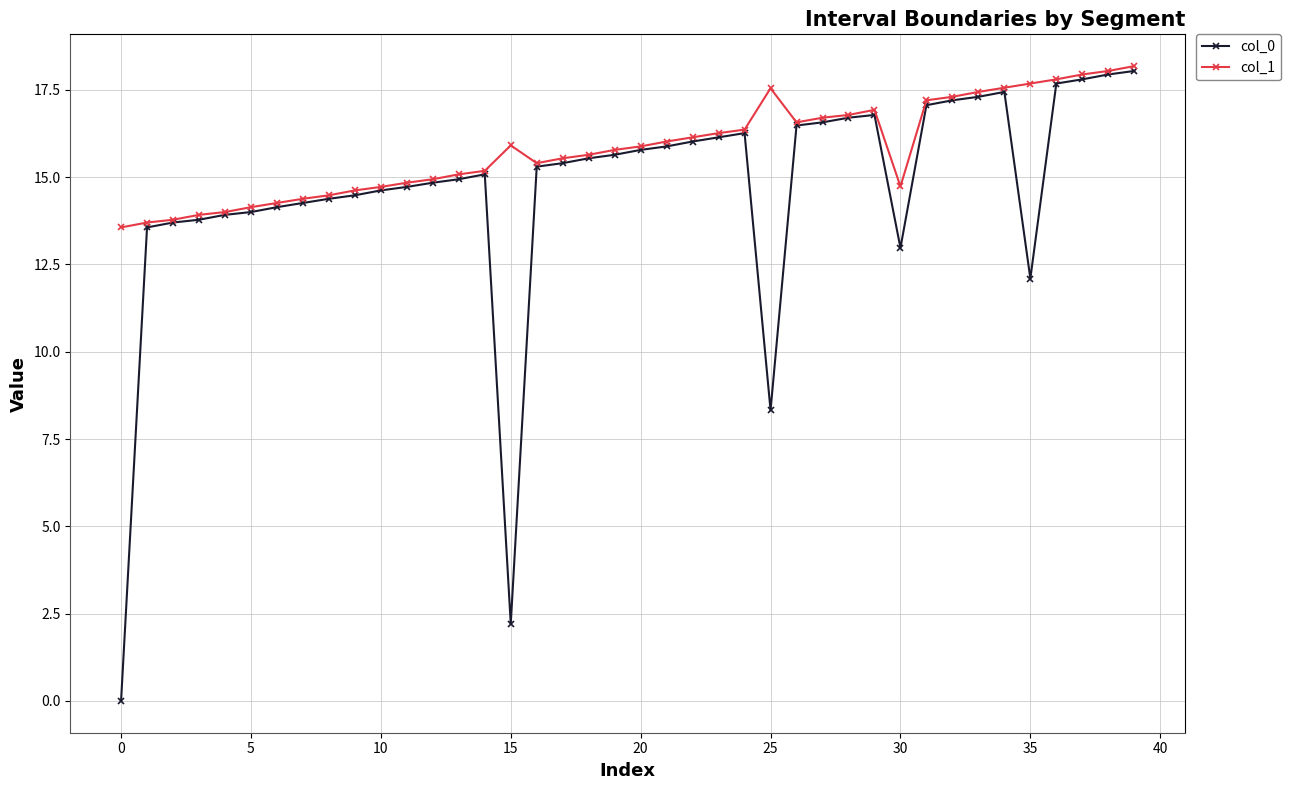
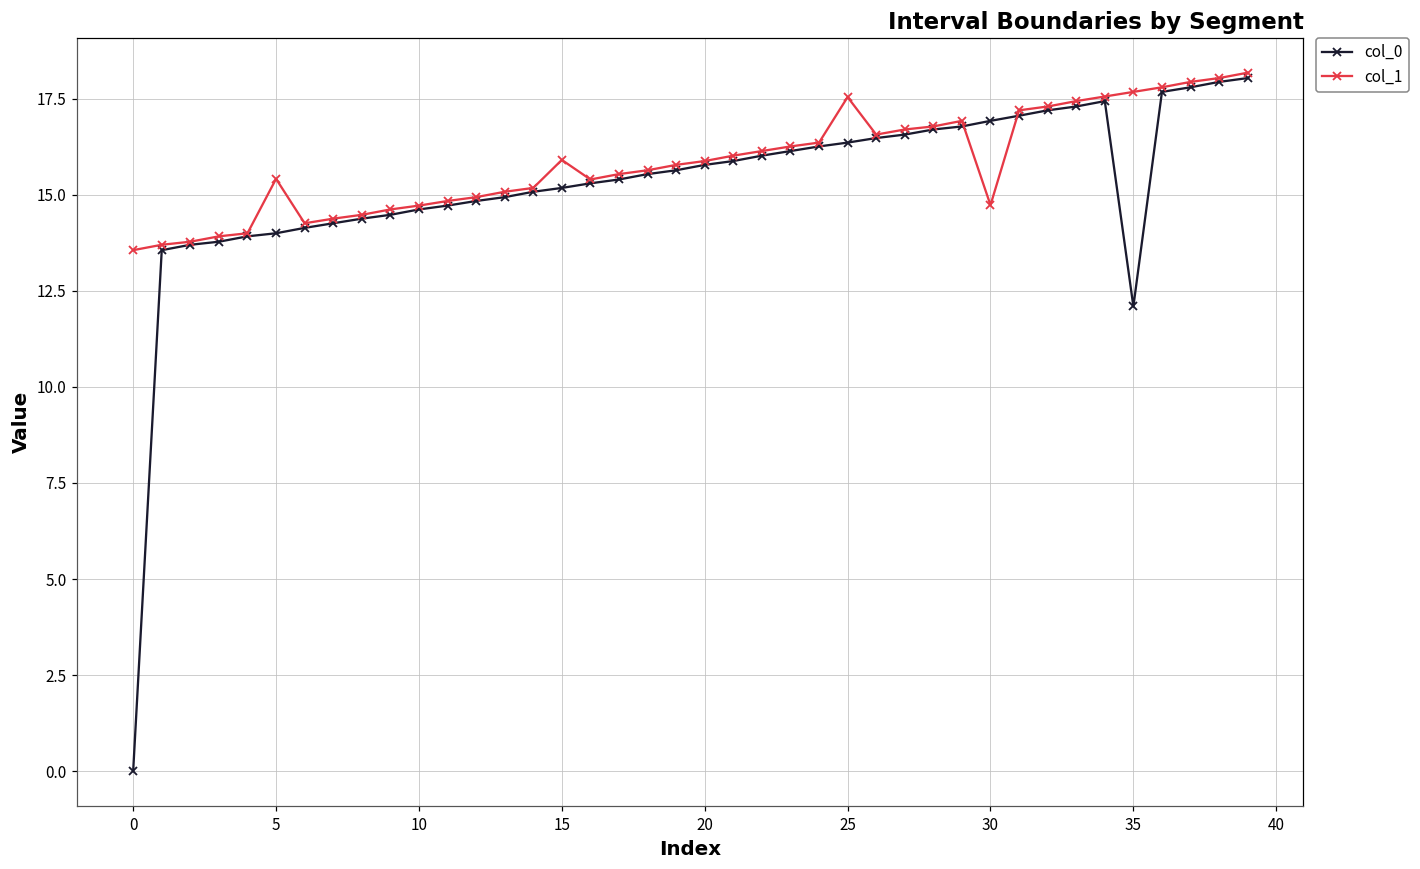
col_1, 5: 14.1 -> 15.4
col_0, 15: 2.2 -> 15.2
col_0, 25: 8.3 -> 16.4
col_0, 30: 13.0 -> 16.9
